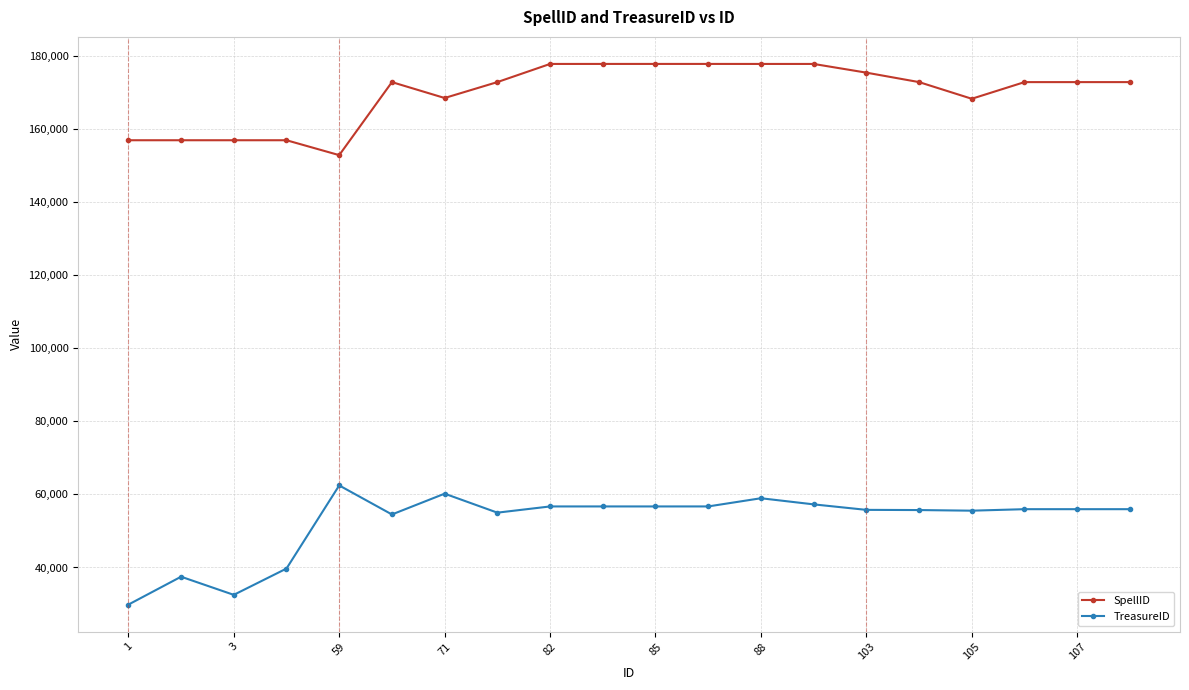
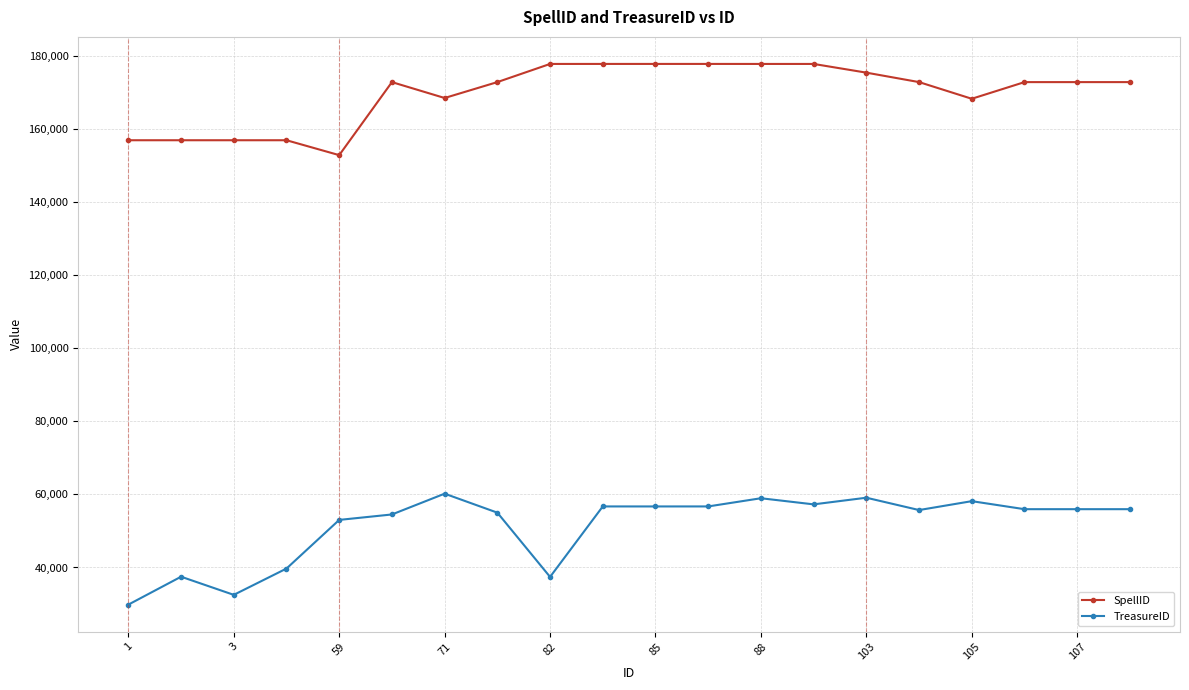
TreasureID, 59: 62,000 -> 53,000
TreasureID, 82: 57,000 -> 37,000
TreasureID, 103: 56,000 -> 59,000
TreasureID, 105: 56,000 -> 58,000
